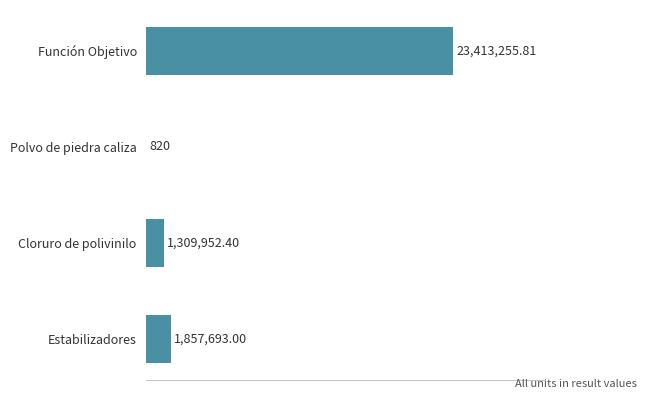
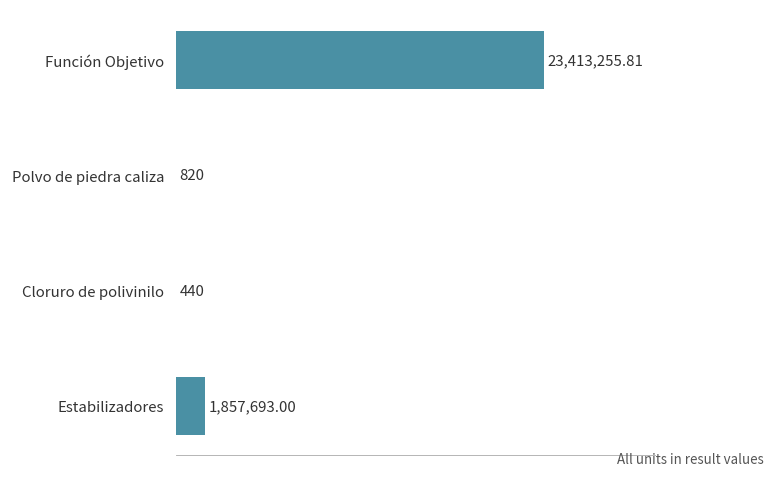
Cloruro de polivinilo: 1,309,952.40 -> 440
